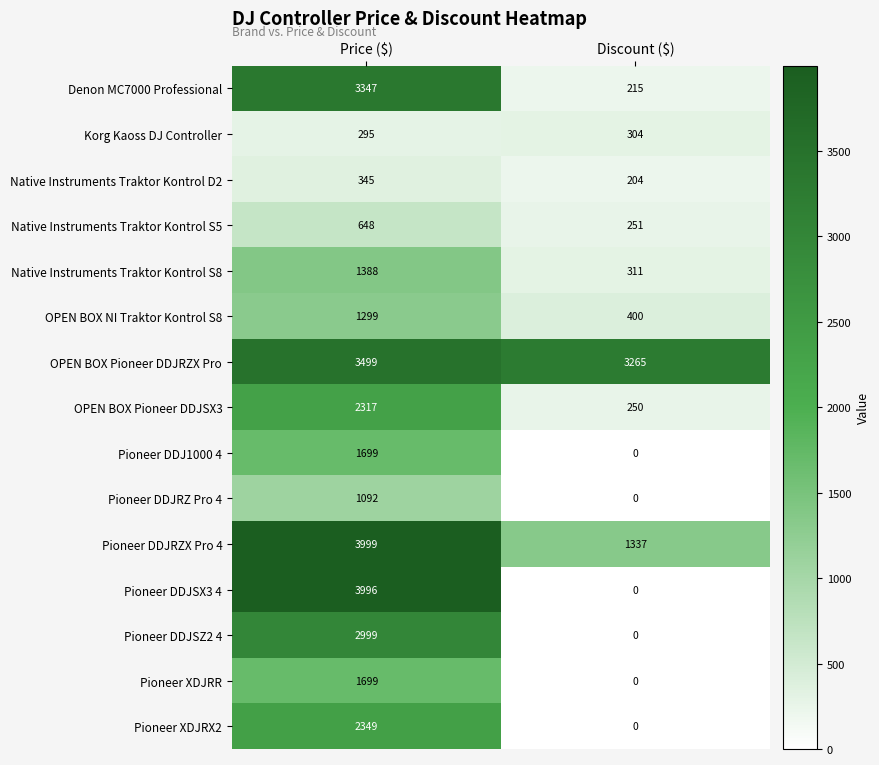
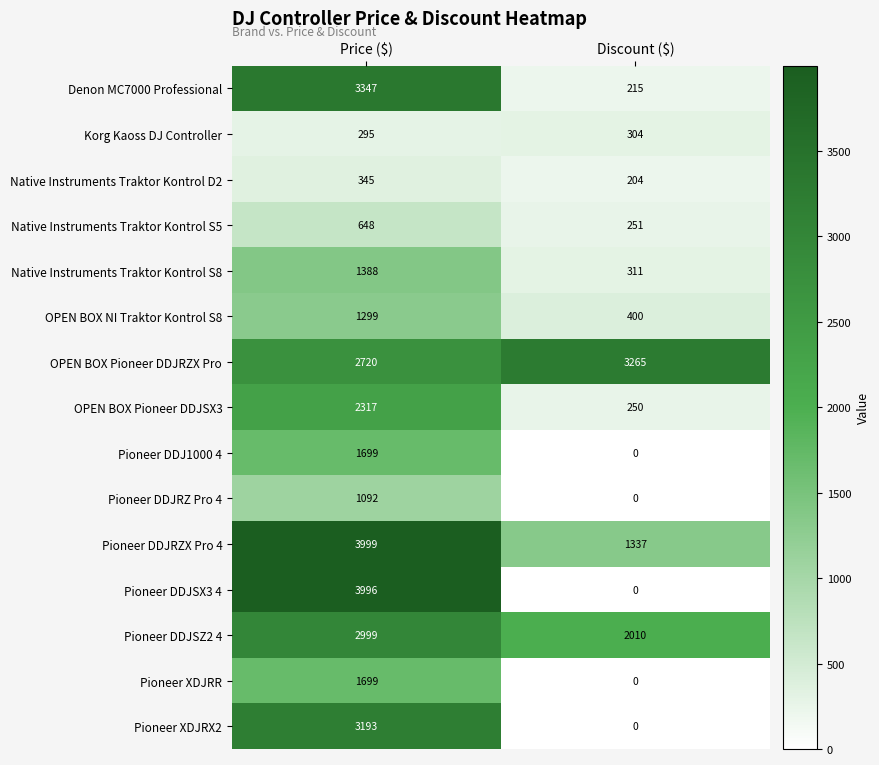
OPEN BOX Pioneer DDJRZX Pro, Price ($): 3499 -> 2720
Pioneer DDJSZ2 4, Discount ($): 0 -> 2010
Pioneer XDJRX2, Price ($): 2349 -> 3193
